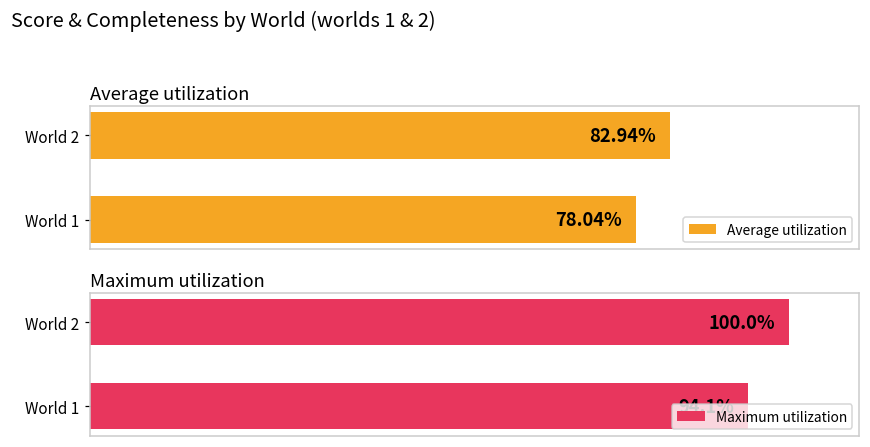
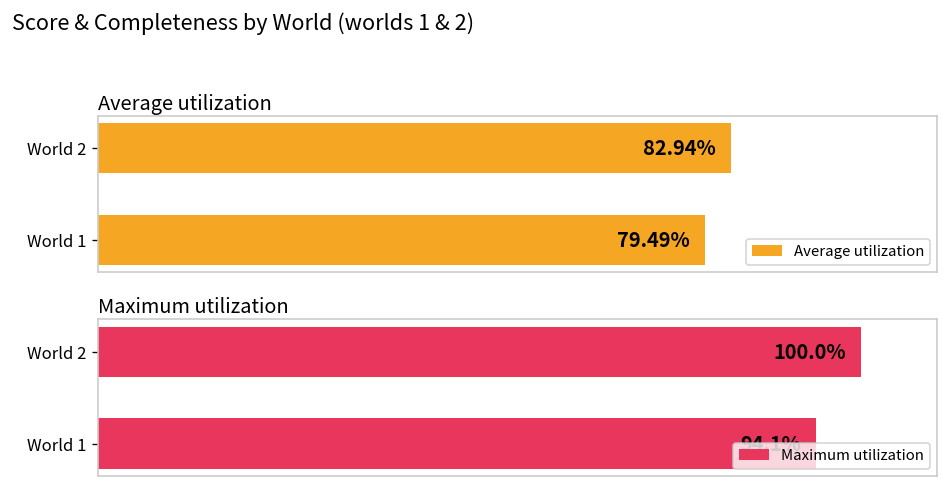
Average utilization, World 1: 78.04% -> 79.49%
